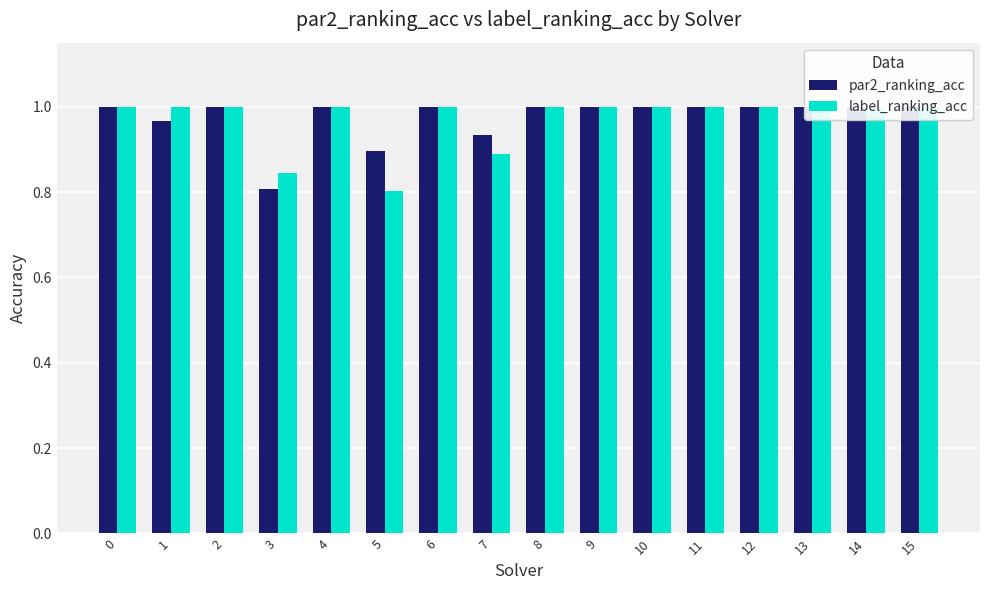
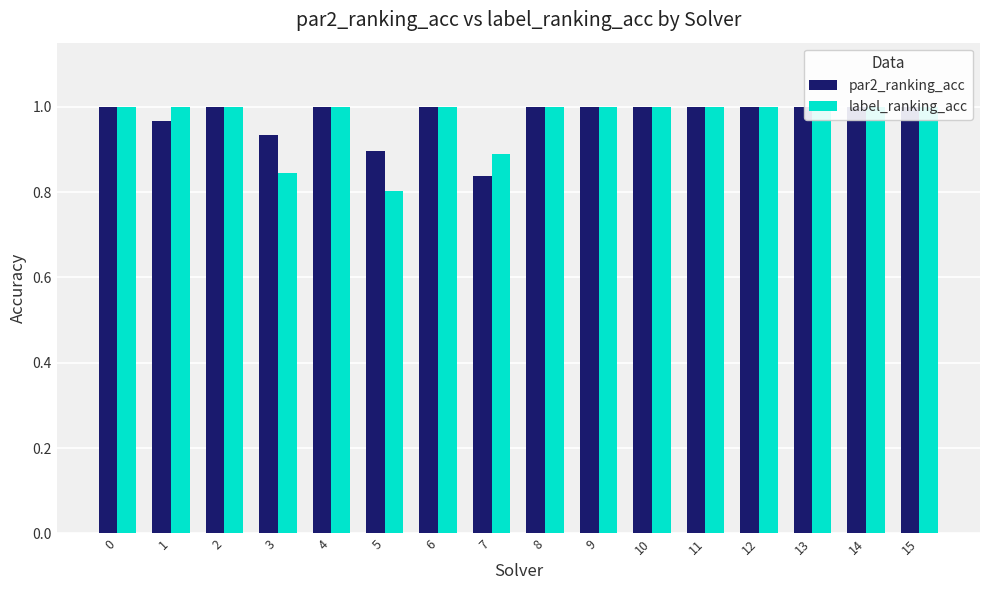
par2_ranking_acc, 3: 0.81 -> 0.93
par2_ranking_acc, 7: 0.93 -> 0.84
